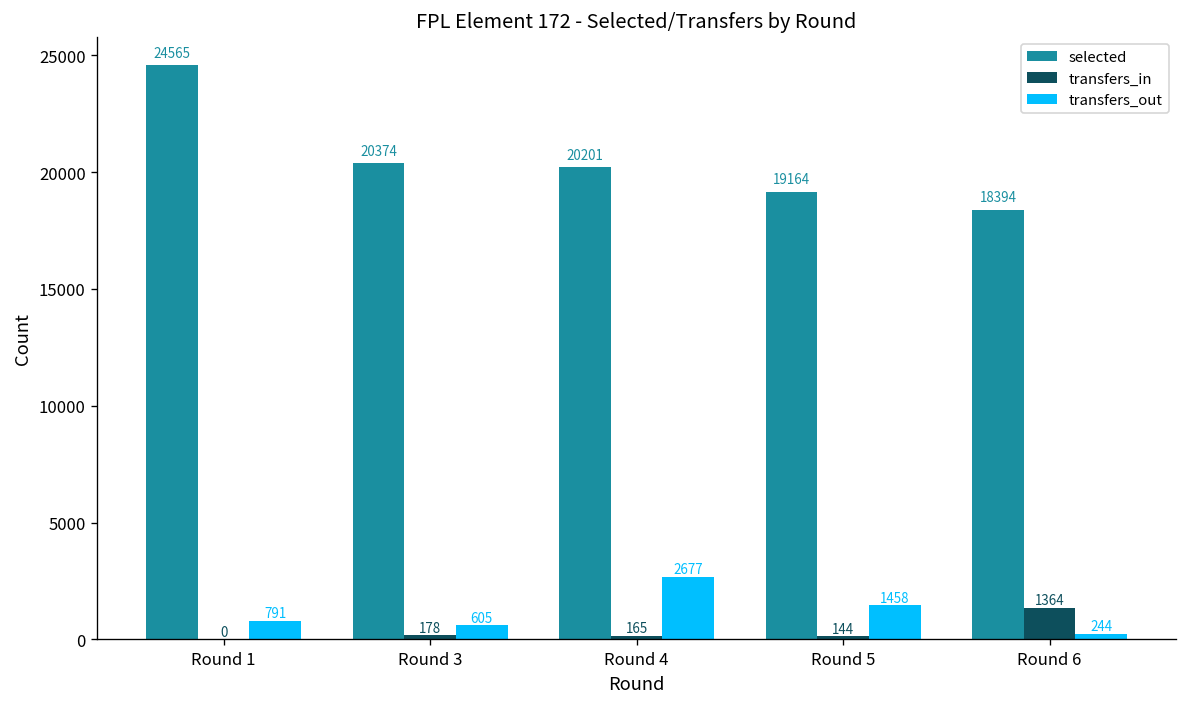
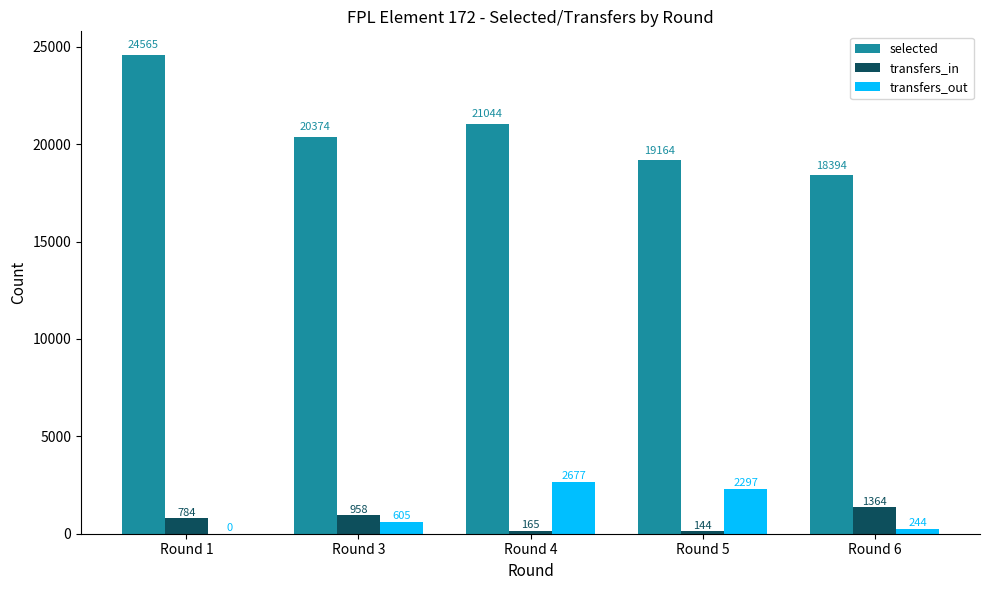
transfers_in, Round 1: 0 -> 784
transfers_out, Round 1: 791 -> 0
transfers_in, Round 3: 178 -> 958
selected, Round 4: 20201 -> 21044
transfers_out, Round 5: 1458 -> 2297
